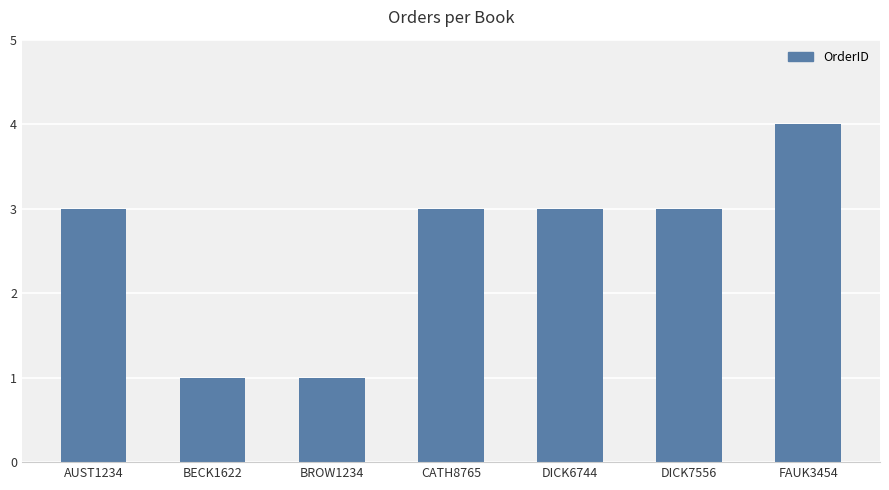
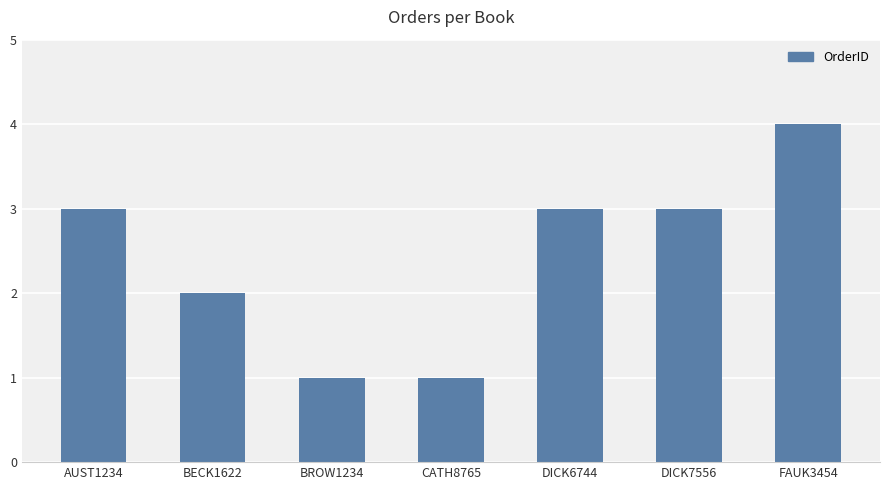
BECK1622: 1 -> 2
CATH8765: 3 -> 1
